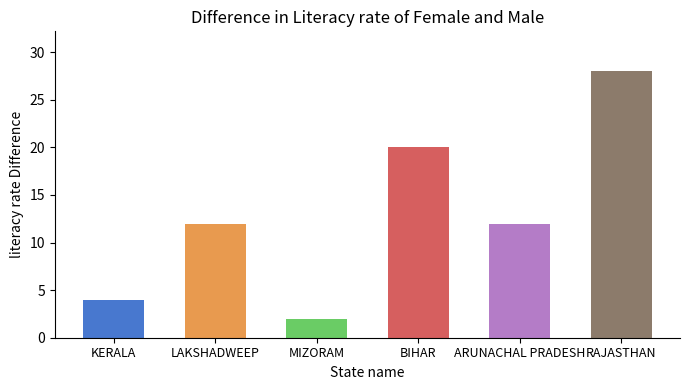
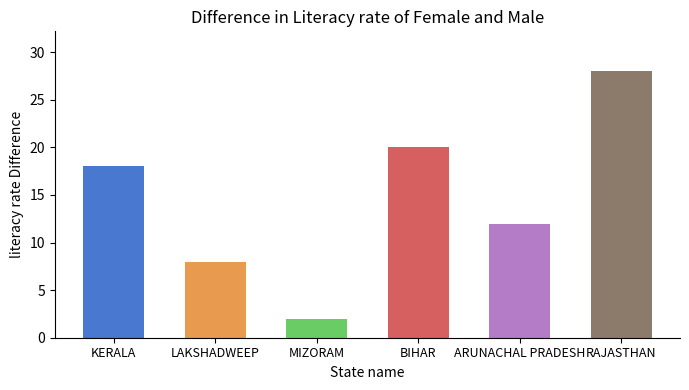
KERALA: 4 -> 18
LAKSHADWEEP: 12 -> 8
